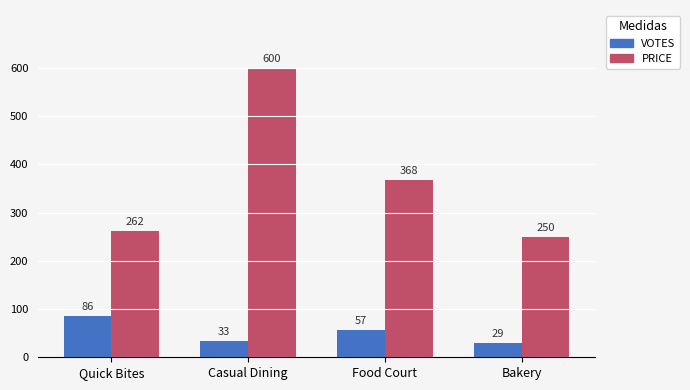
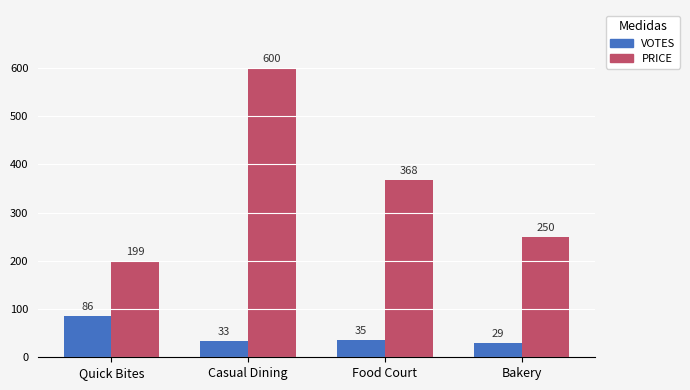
PRICE, Quick Bites: 262 -> 199
VOTES, Food Court: 57 -> 35
